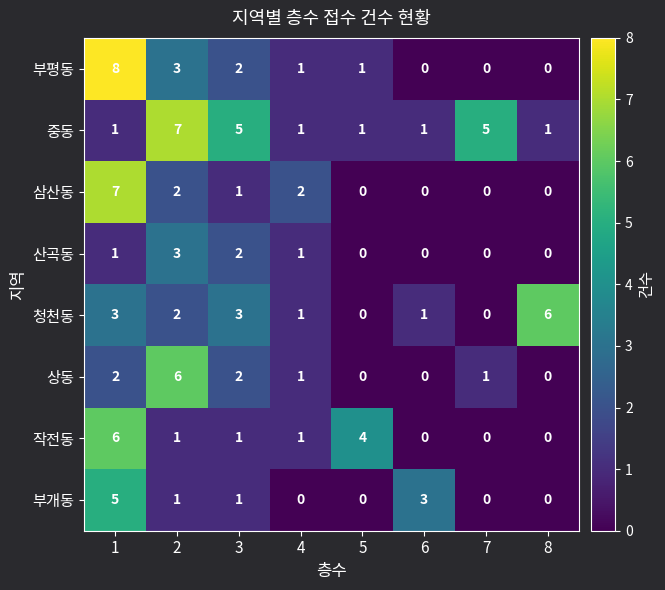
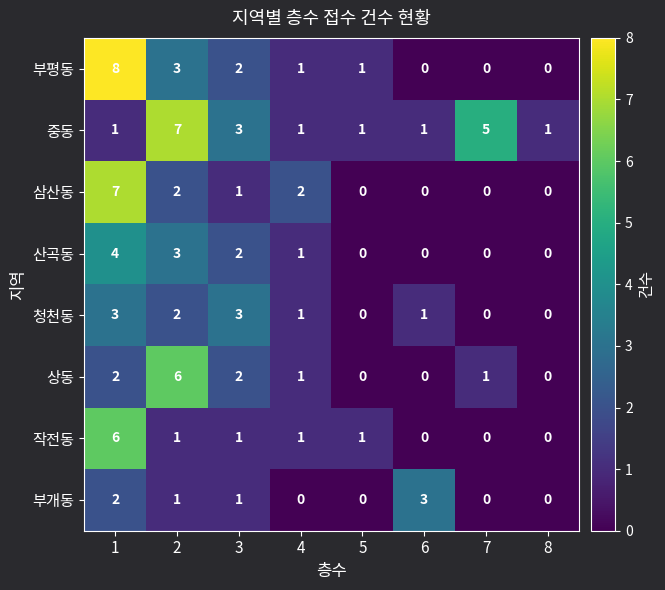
중동, 3: 5 -> 3
산곡동, 1: 1 -> 4
청천동, 8: 6 -> 0
작전동, 5: 4 -> 1
부개동, 1: 5 -> 2
